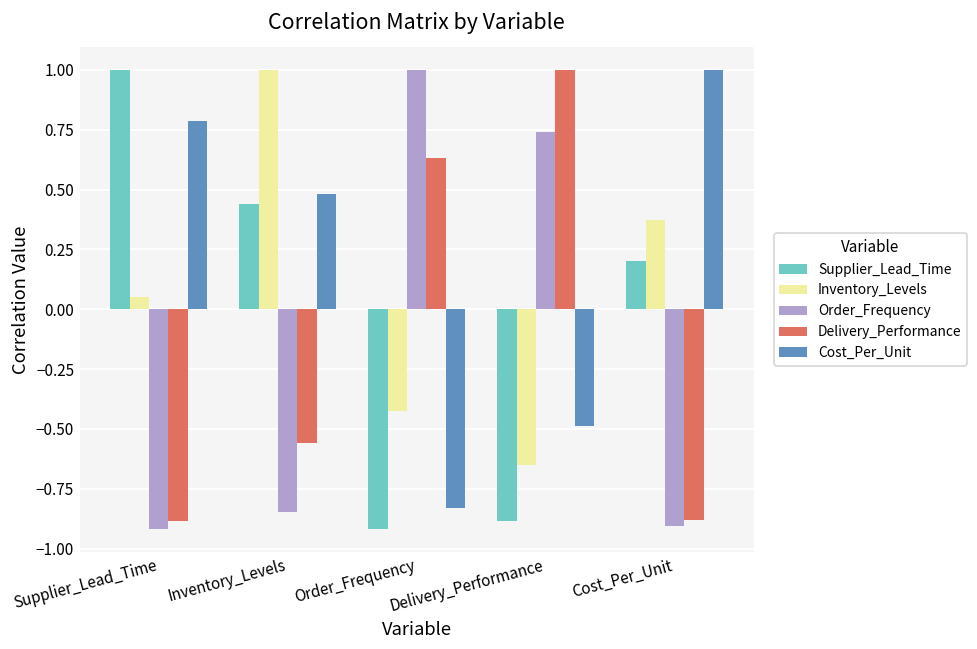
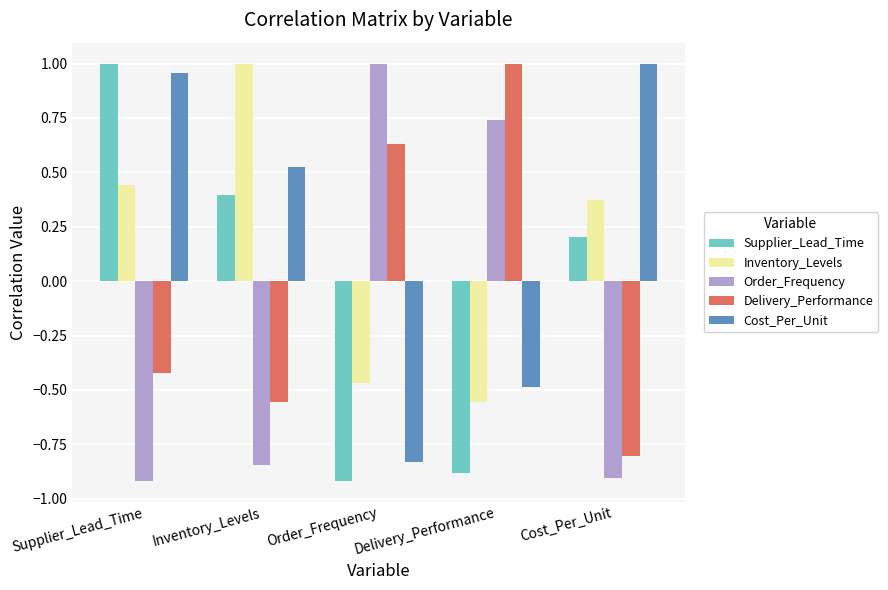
Inventory_Levels, Supplier_Lead_Time: 0.05 -> 0.44
Delivery_Performance, Supplier_Lead_Time: -0.88 -> -0.42
Cost_Per_Unit, Supplier_Lead_Time: 0.79 -> 0.95
Supplier_Lead_Time, Inventory_Levels: 0.44 -> 0.40
Cost_Per_Unit, Inventory_Levels: 0.48 -> 0.53
Inventory_Levels, Order_Frequency: -0.42 -> -0.47
Inventory_Levels, Delivery_Performance: -0.65 -> -0.56
Delivery_Performance, Cost_Per_Unit: -0.88 -> -0.80
